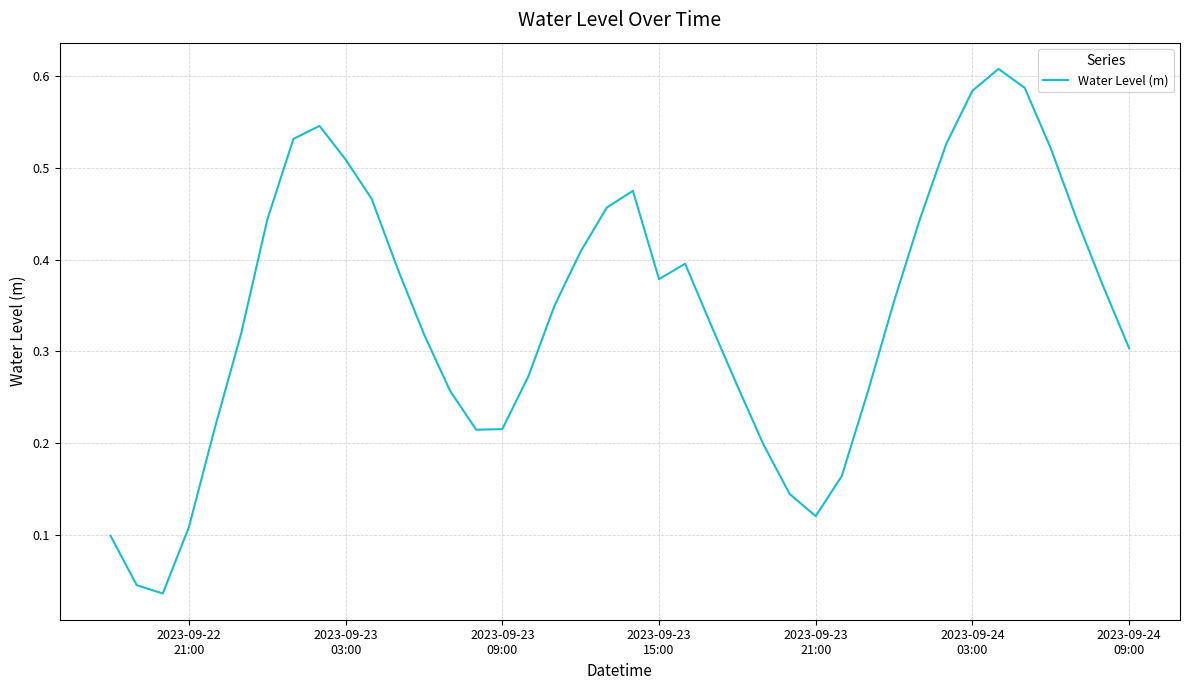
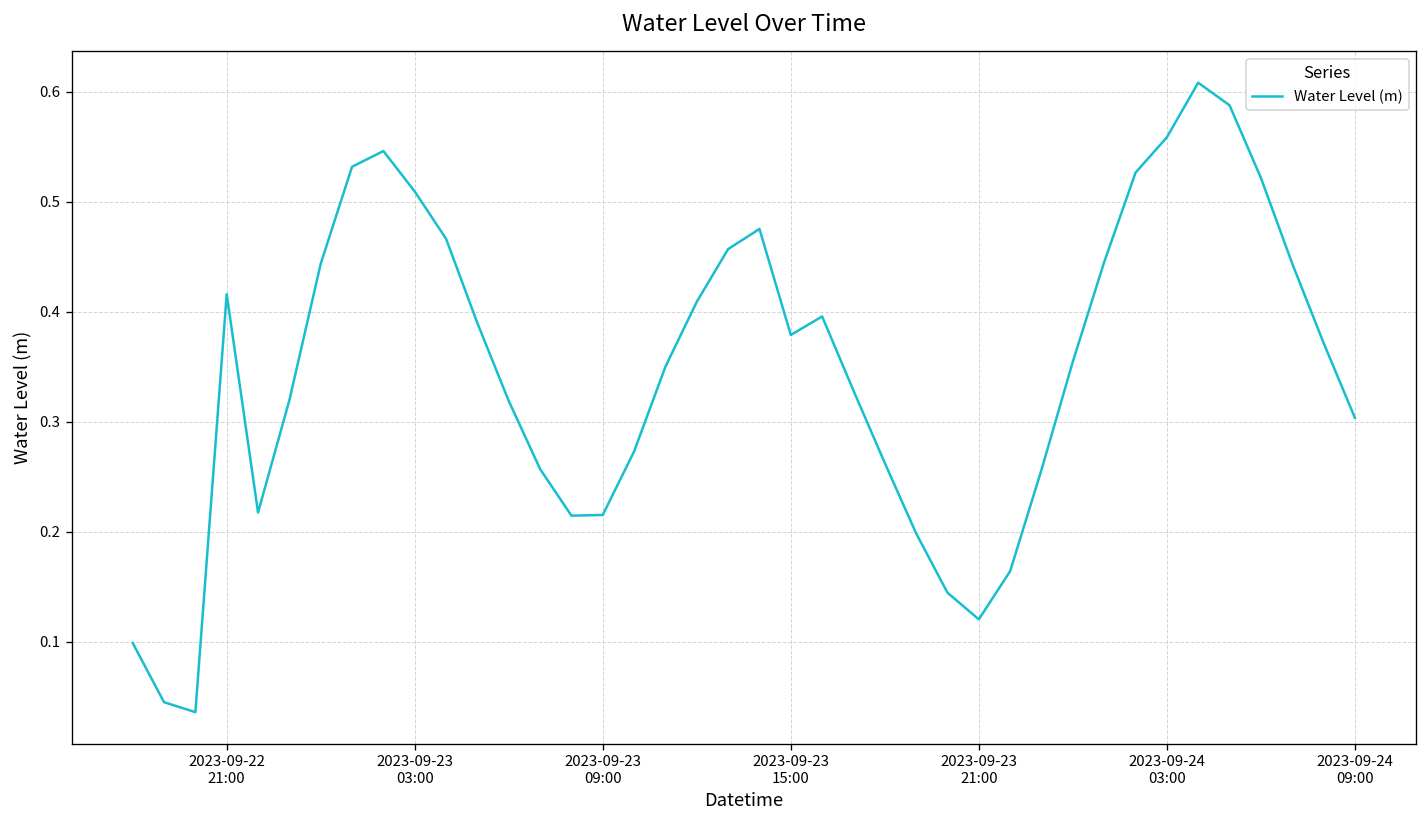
2023-09-22 21:00: 0.11 -> 0.42
2023-09-24 03:00: 0.58 -> 0.56
